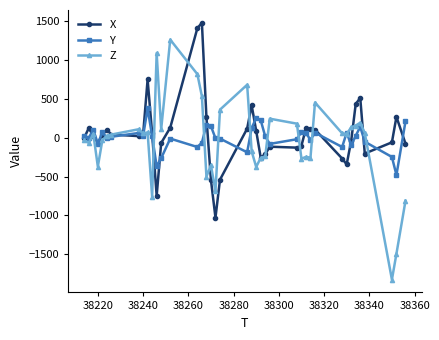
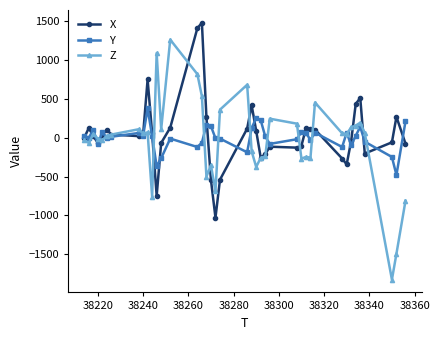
Z, 38220: -400 -> 0
